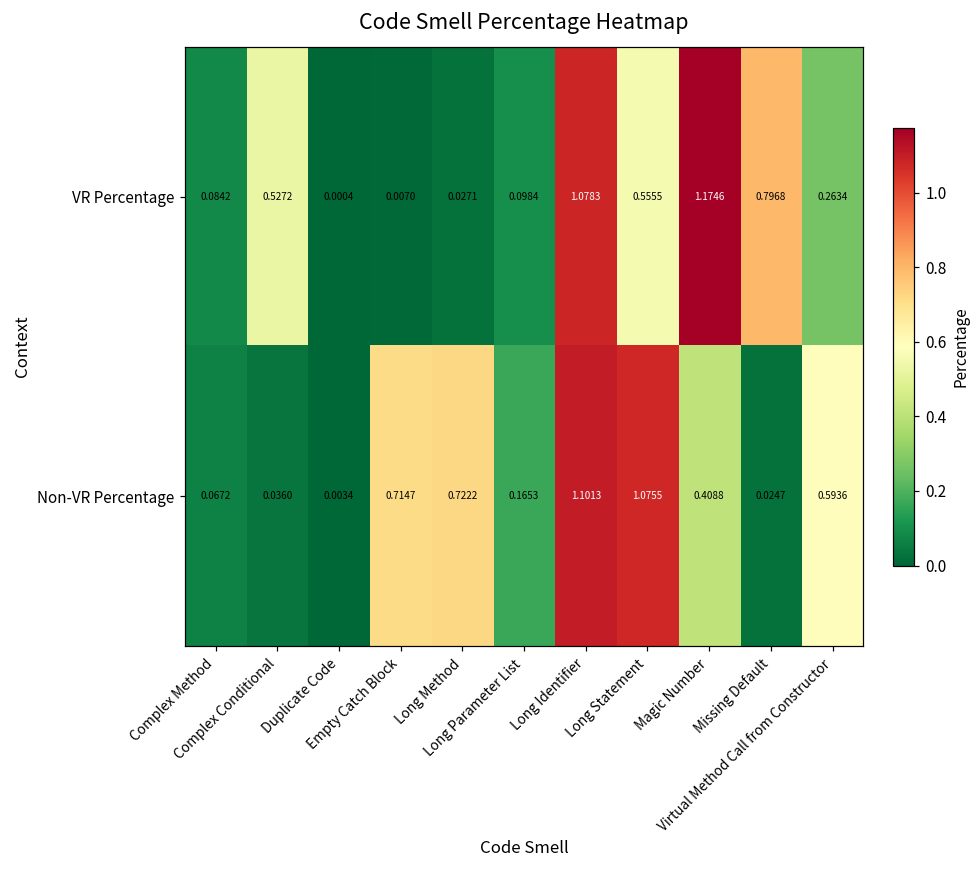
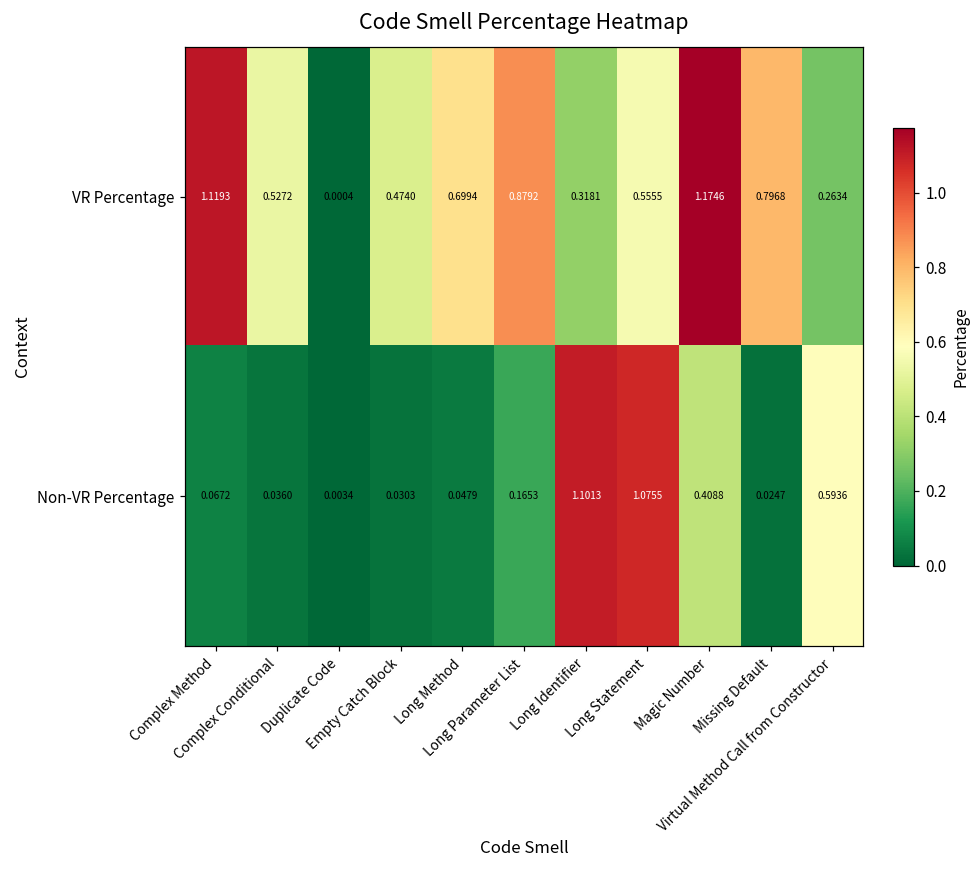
VR Percentage, Complex Method: 0.0842 -> 1.1193
VR Percentage, Empty Catch Block: 0.0070 -> 0.4740
VR Percentage, Long Method: 0.0271 -> 0.6994
VR Percentage, Long Parameter List: 0.0984 -> 0.8792
VR Percentage, Long Identifier: 1.0783 -> 0.3181
Non-VR Percentage, Empty Catch Block: 0.7147 -> 0.0303
Non-VR Percentage, Long Method: 0.7222 -> 0.0479
